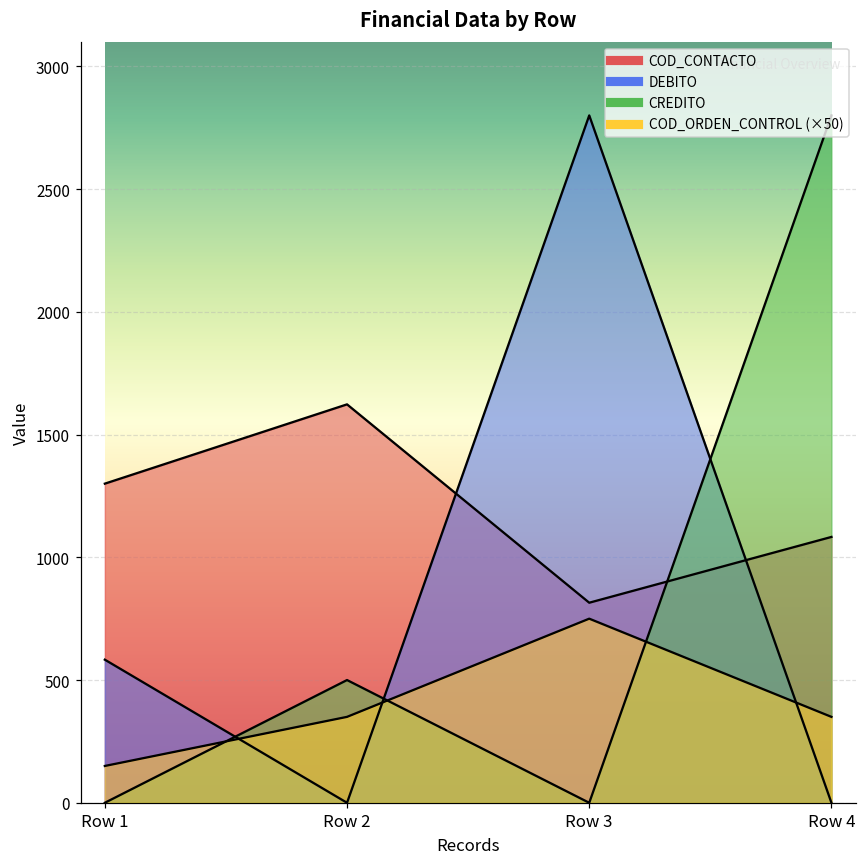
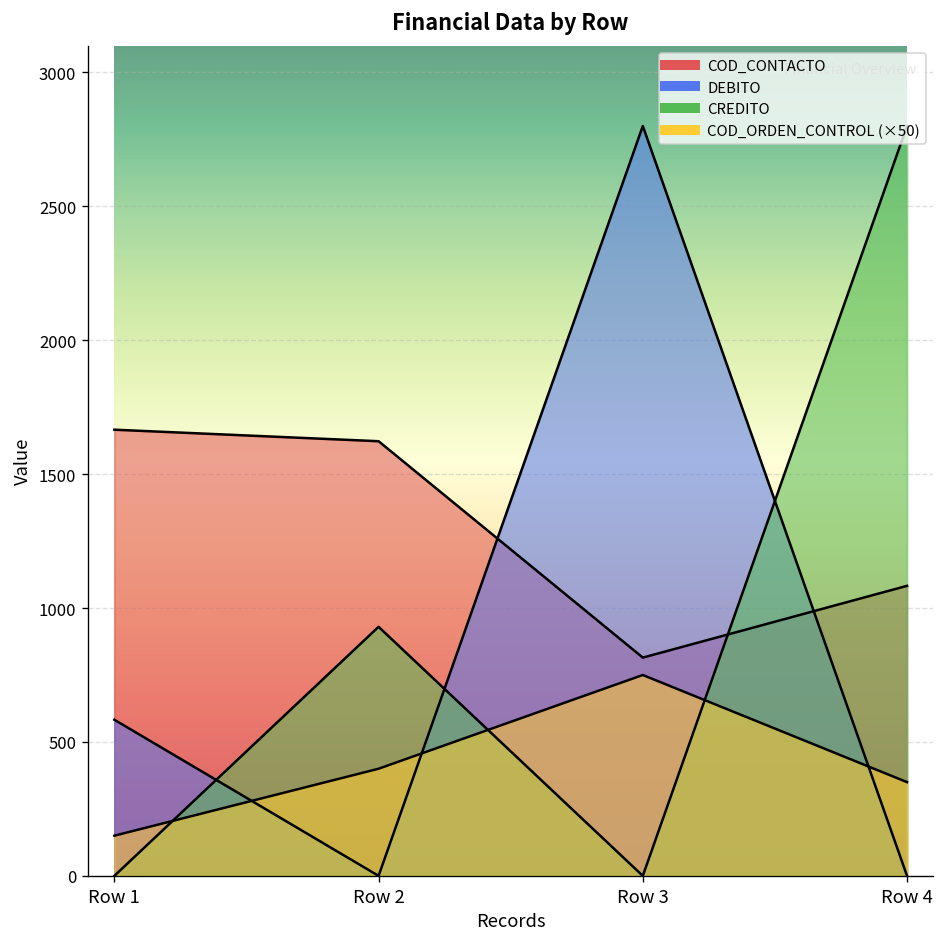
COD_CONTACTO, Row 1: 1300 -> 1670
CREDITO, Row 2: 500 -> 930
COD_ORDEN_CONTROL (×50), Row 2: 350 -> 400
